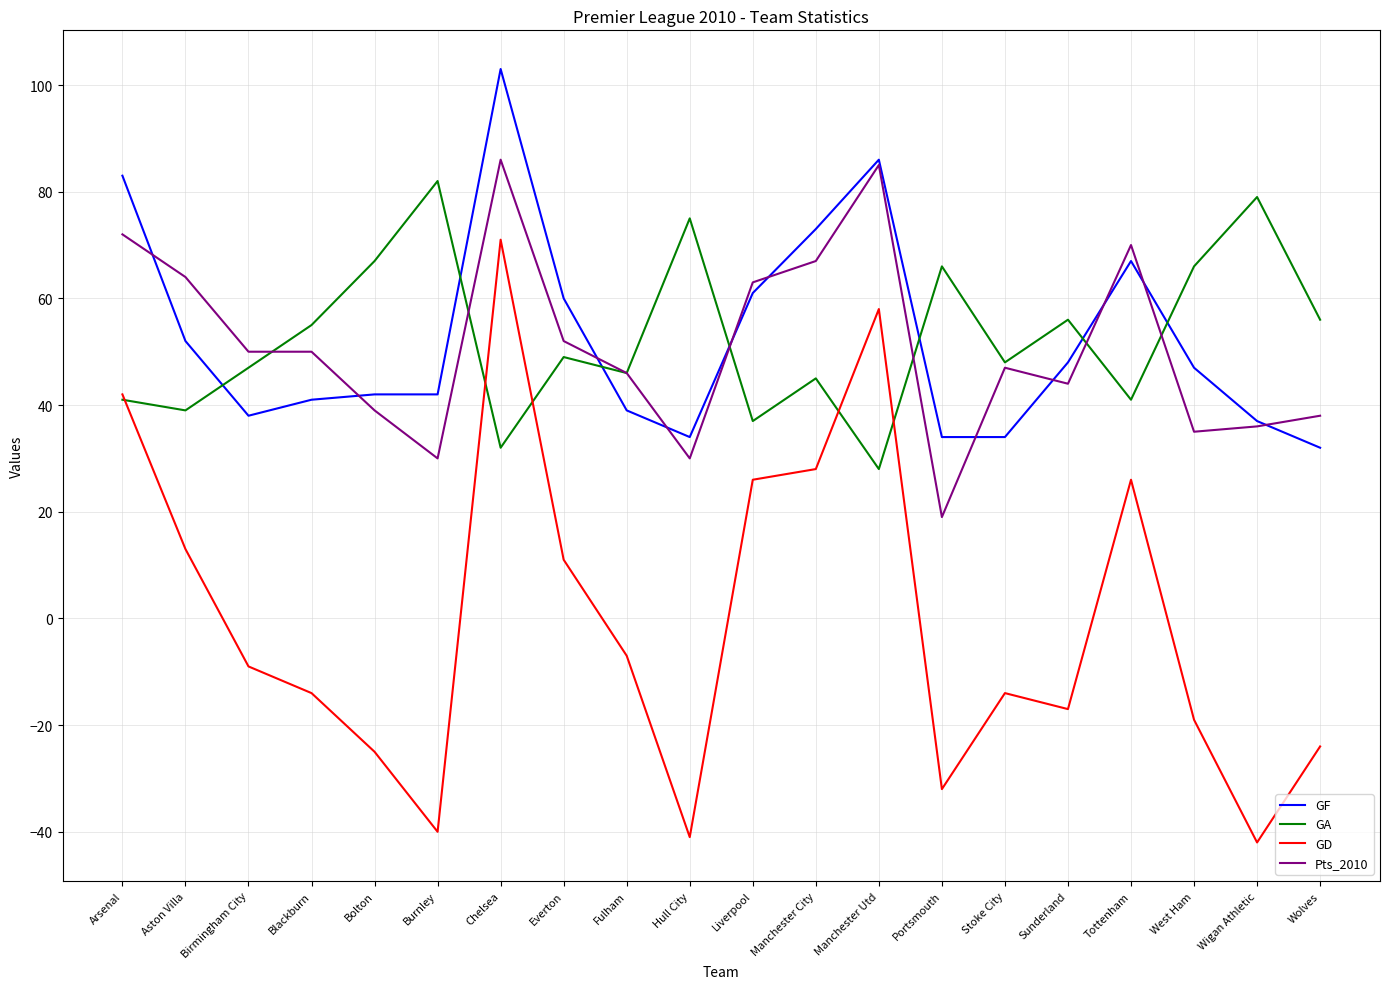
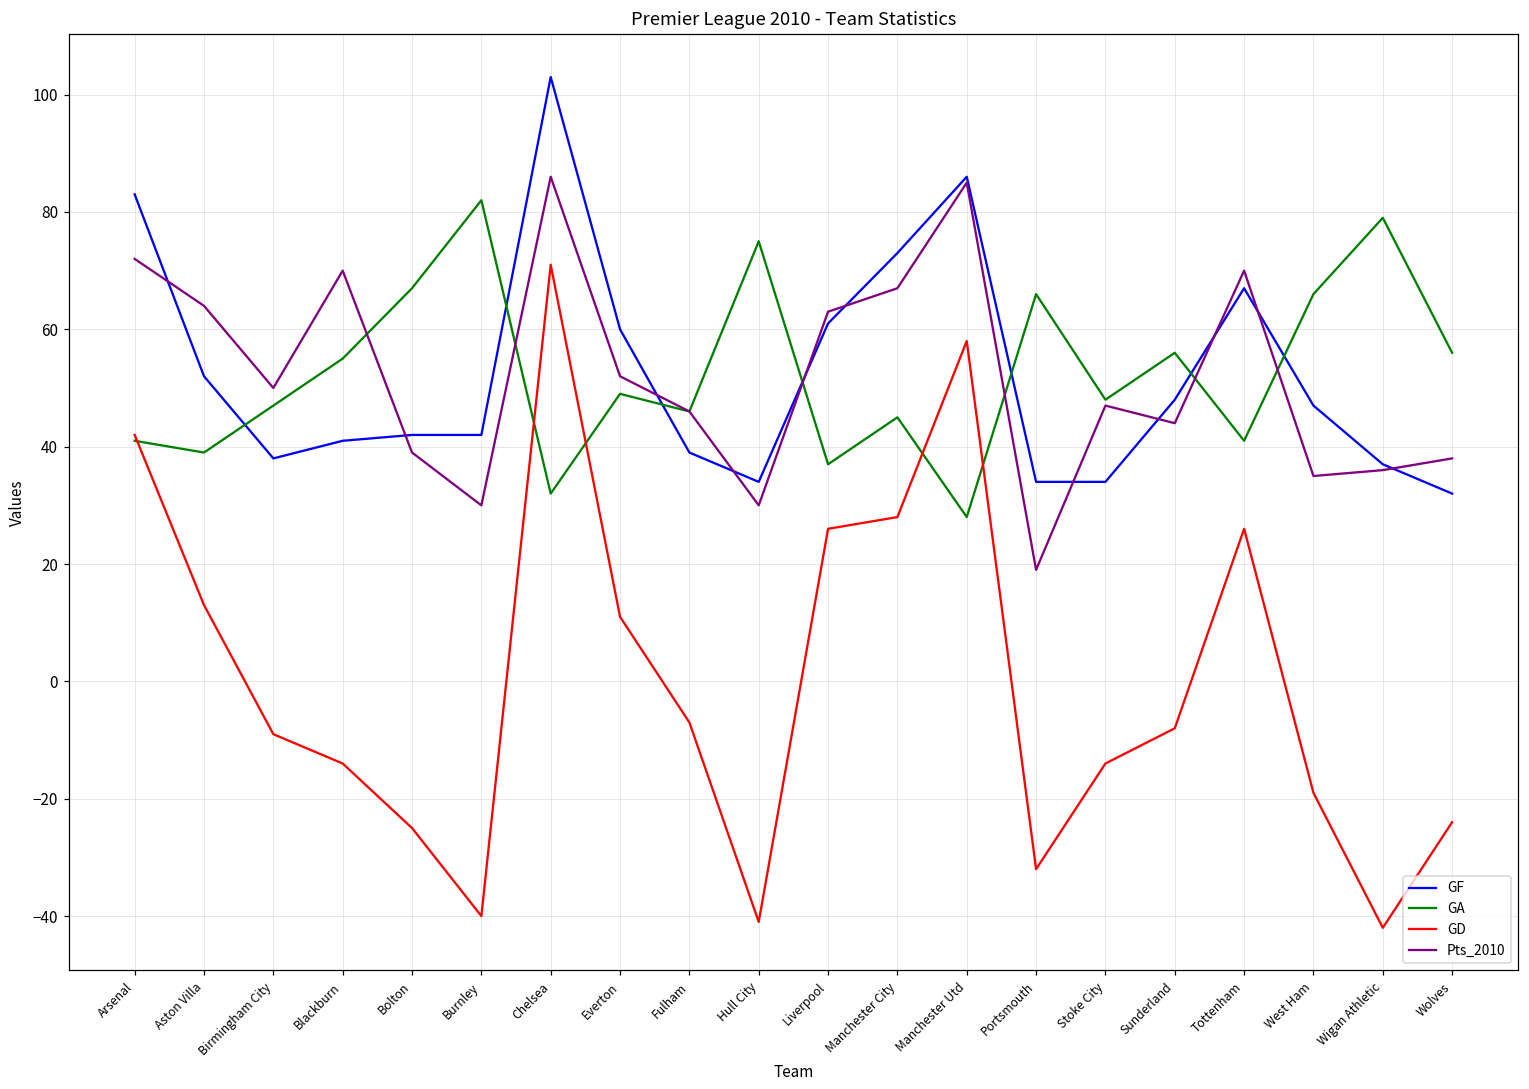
Pts_2010, Blackburn: 50 -> 70
GD, Sunderland: -17 -> -8
